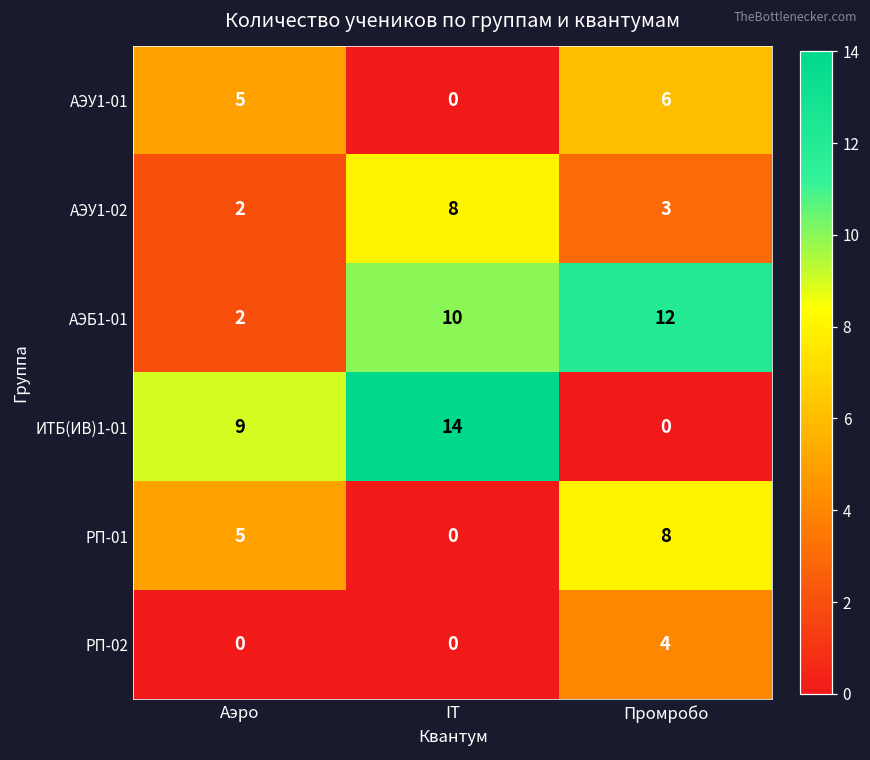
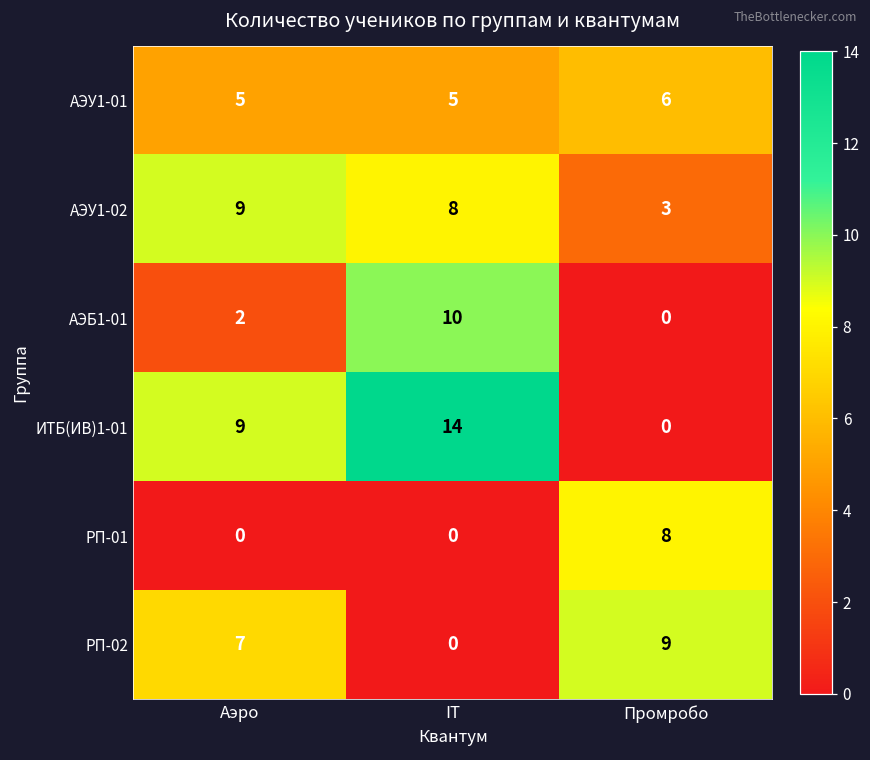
АЭУ1-01, IT: 0 -> 5
АЭУ1-02, Аэро: 2 -> 9
АЭБ1-01, Промробо: 12 -> 0
РП-01, Аэро: 5 -> 0
РП-02, Аэро: 0 -> 7
РП-02, Промробо: 4 -> 9
